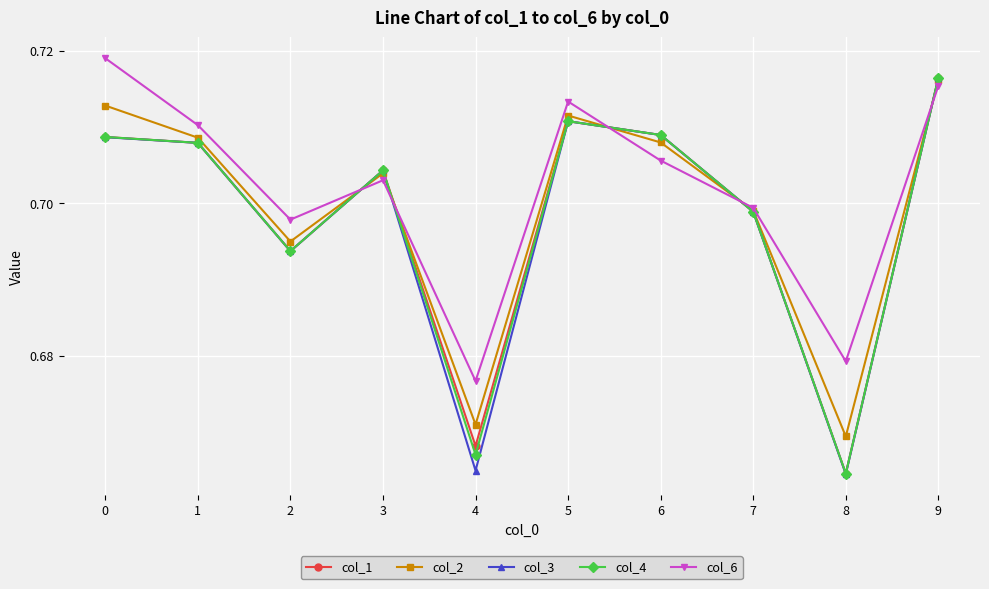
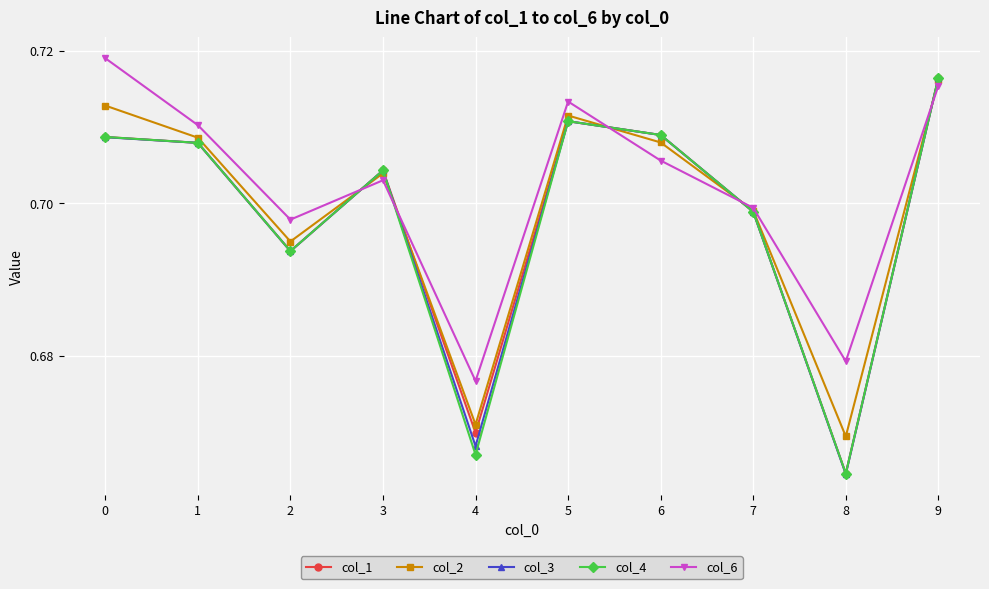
col_1, 4: 0.668 -> 0.670
col_3, 4: 0.665 -> 0.668
